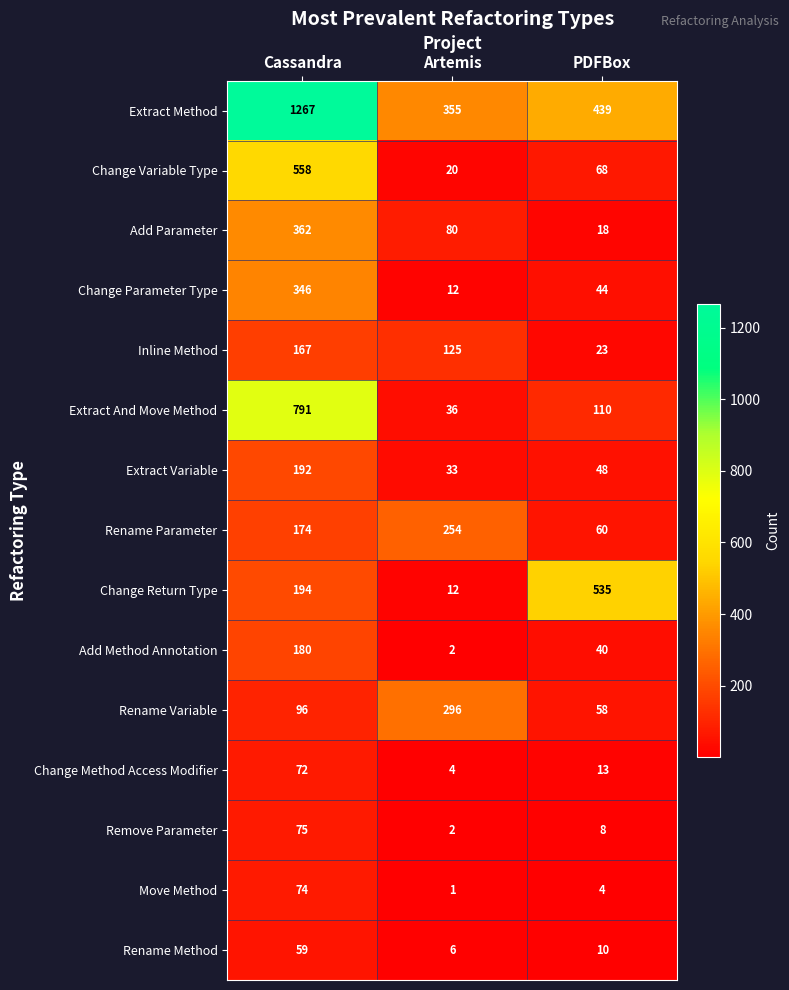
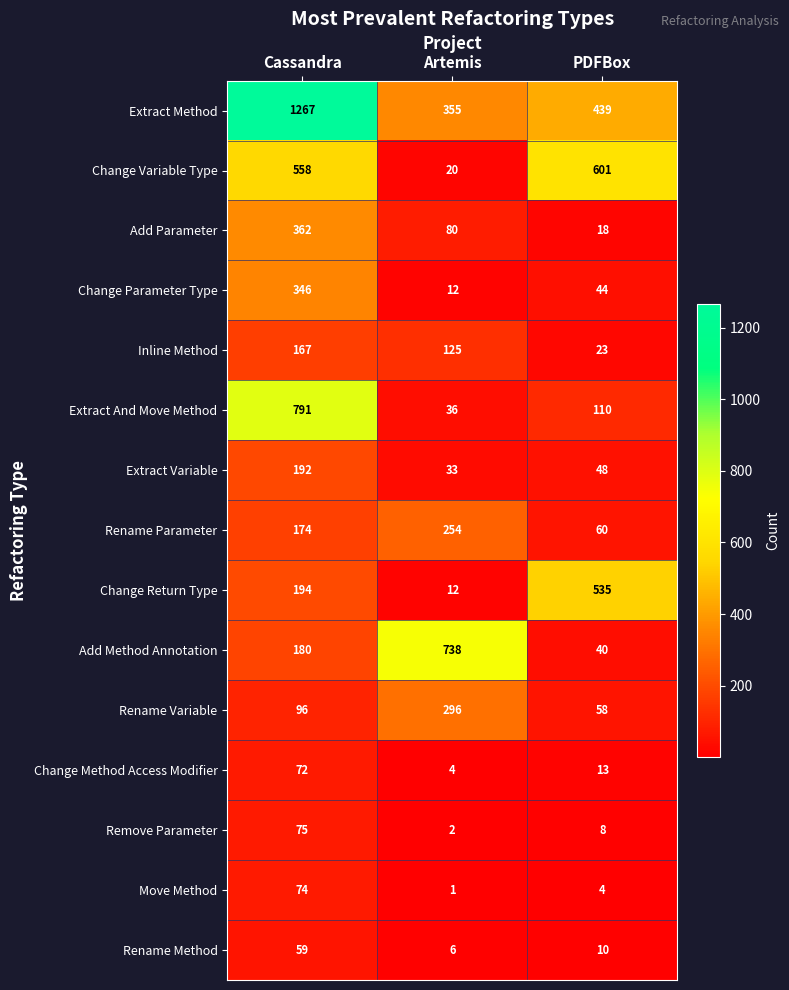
Change Variable Type, PDFBox: 68 -> 601
Add Method Annotation, Artemis: 2 -> 738
